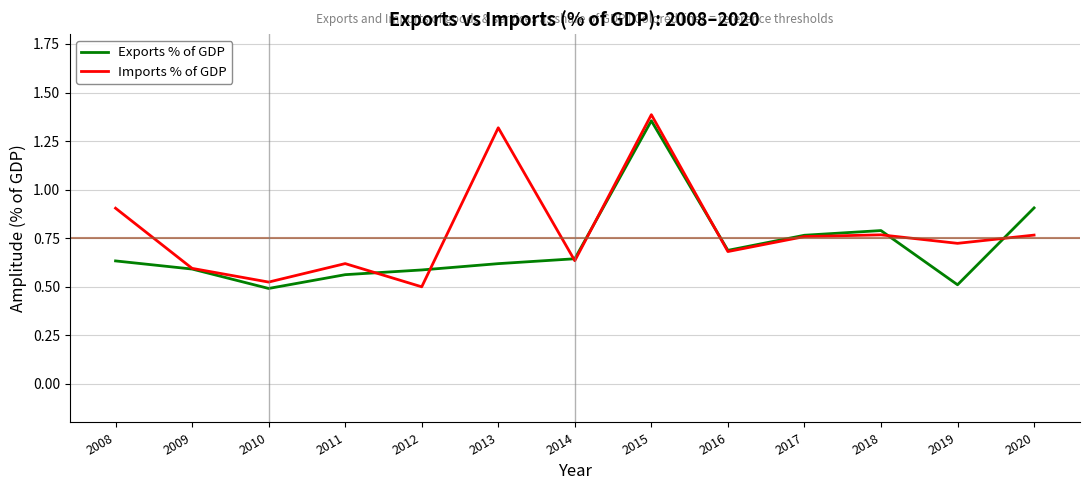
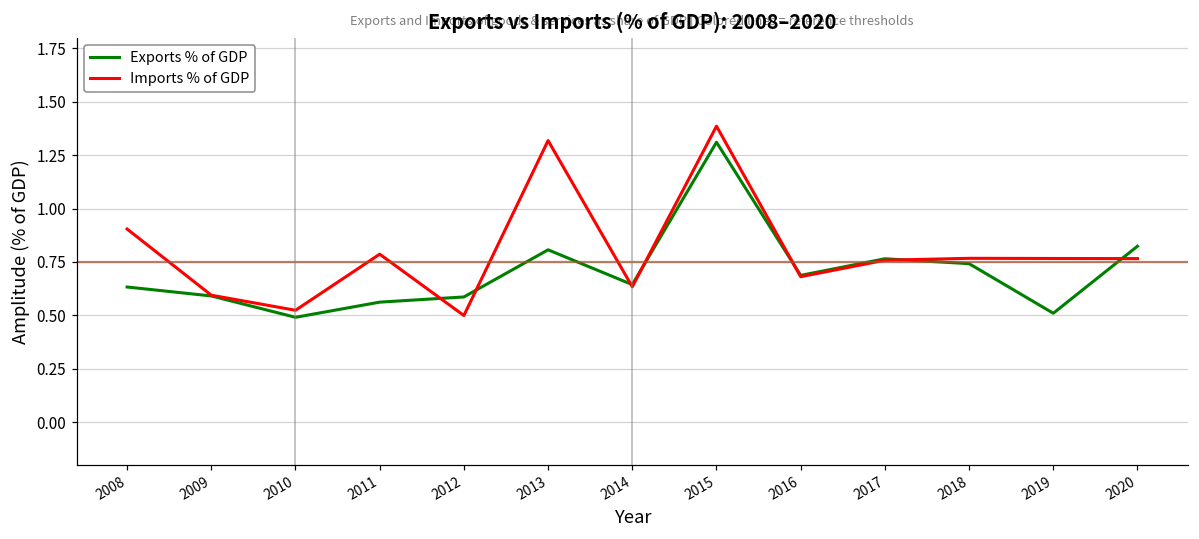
Imports % of GDP, 2011: 0.62 -> 0.79
Exports % of GDP, 2013: 0.62 -> 0.81
Exports % of GDP, 2015: 1.35 -> 1.31
Exports % of GDP, 2018: 0.79 -> 0.74
Imports % of GDP, 2019: 0.72 -> 0.77
Exports % of GDP, 2020: 0.91 -> 0.82
